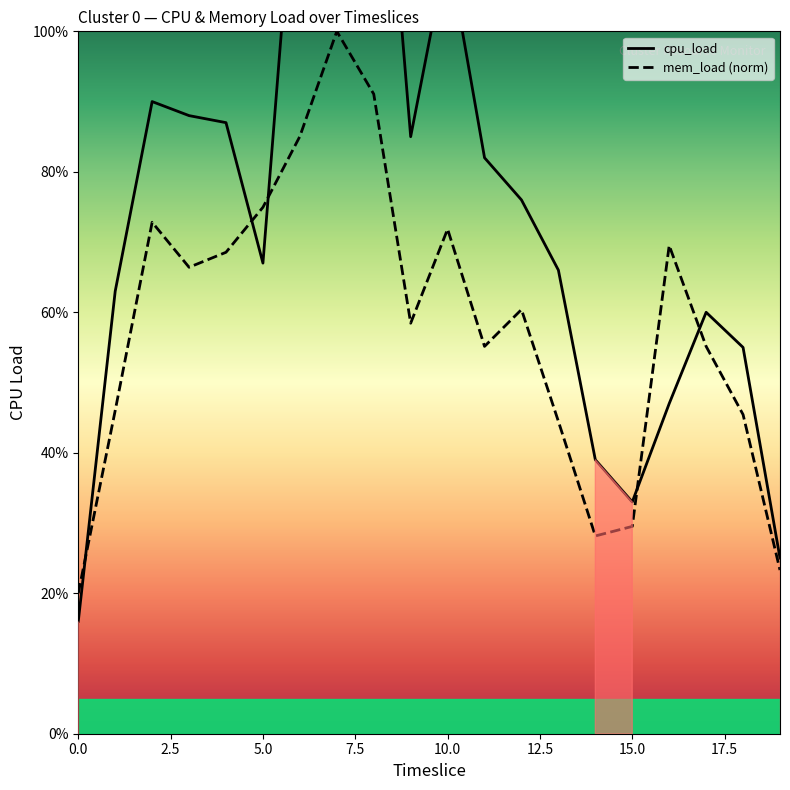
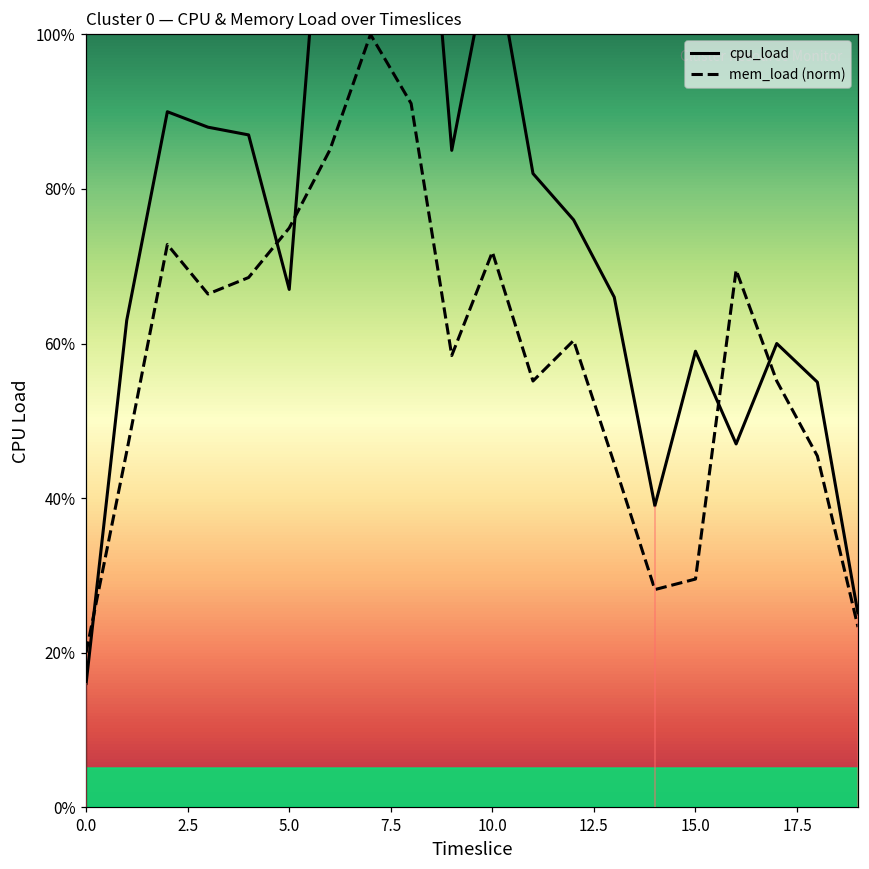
cpu_load, 15.0: 33% -> 59%
